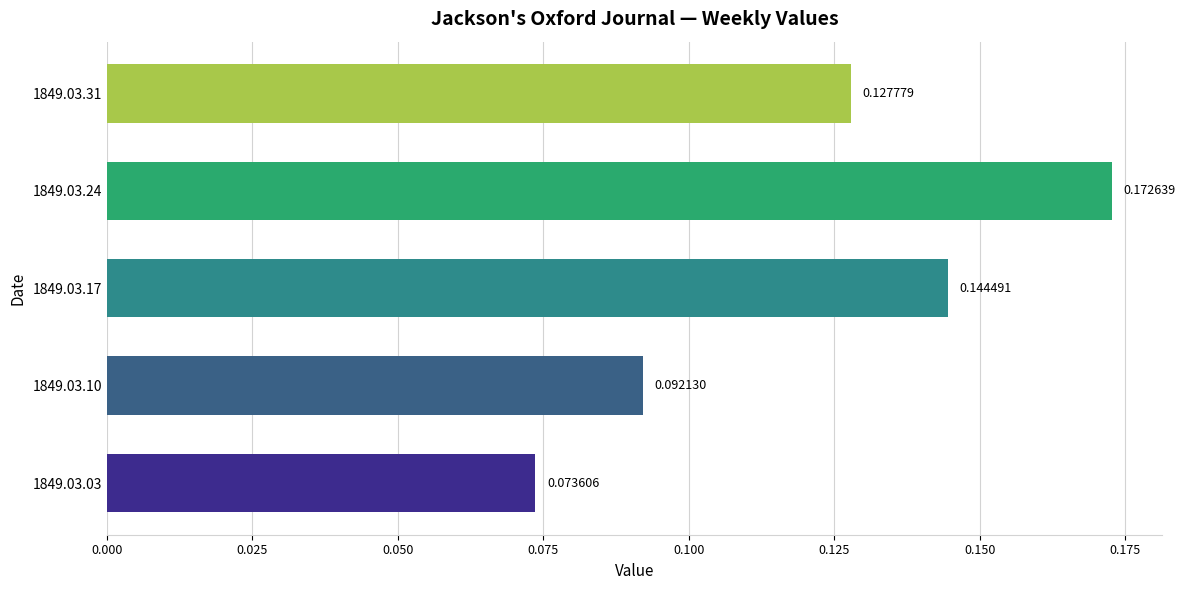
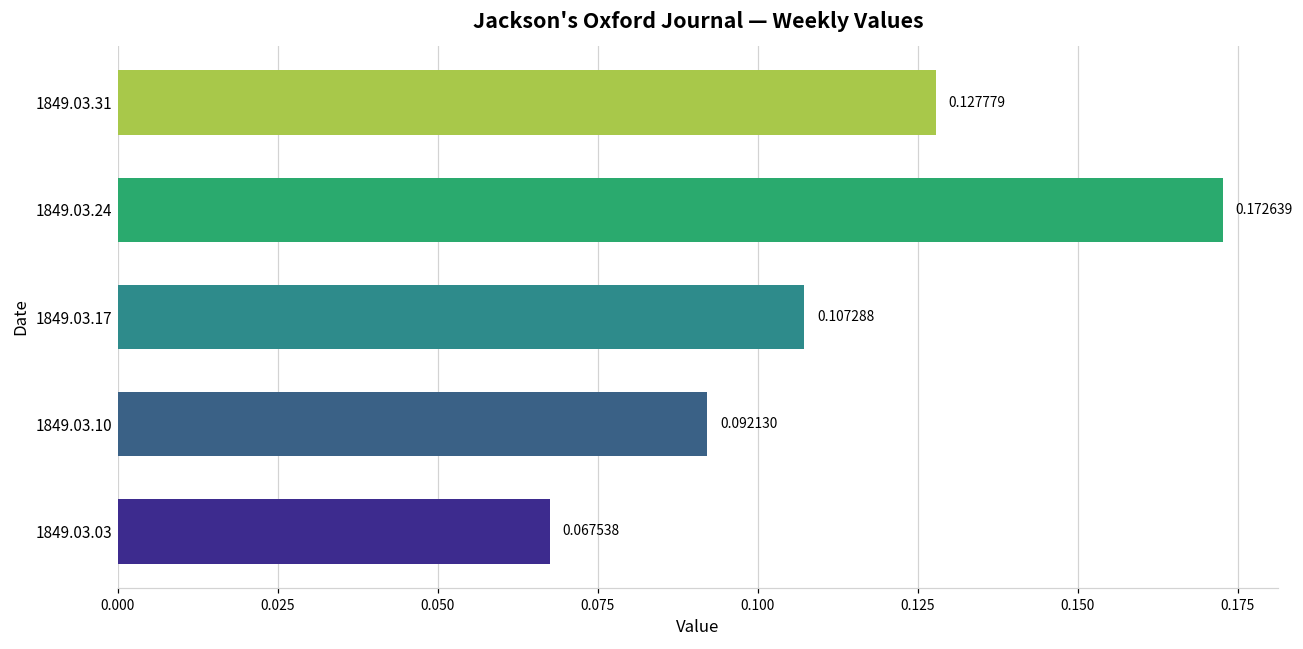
1849.03.17: 0.144491 -> 0.107288
1849.03.03: 0.073606 -> 0.067538
